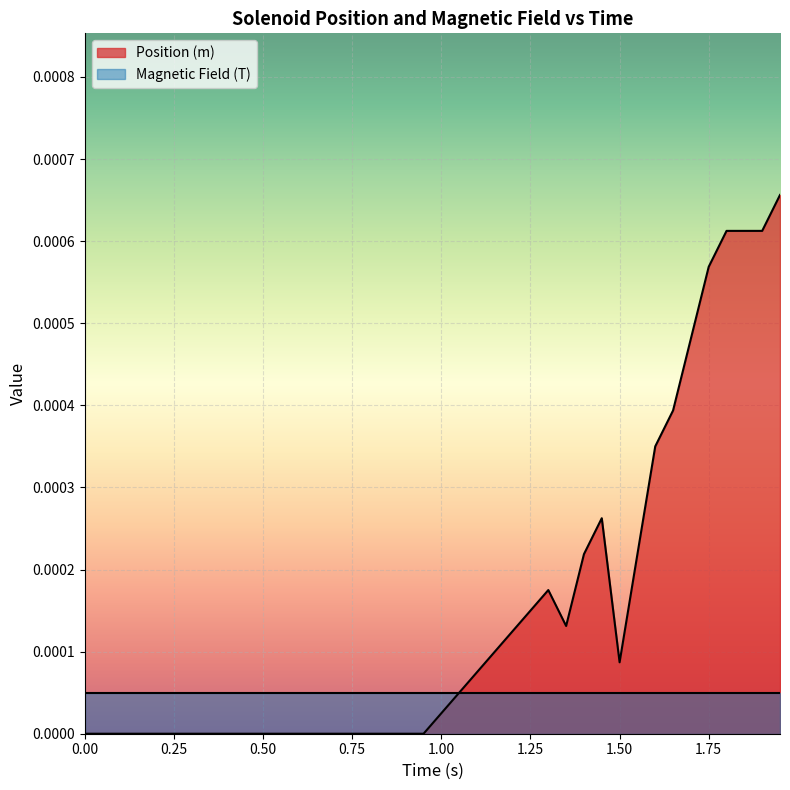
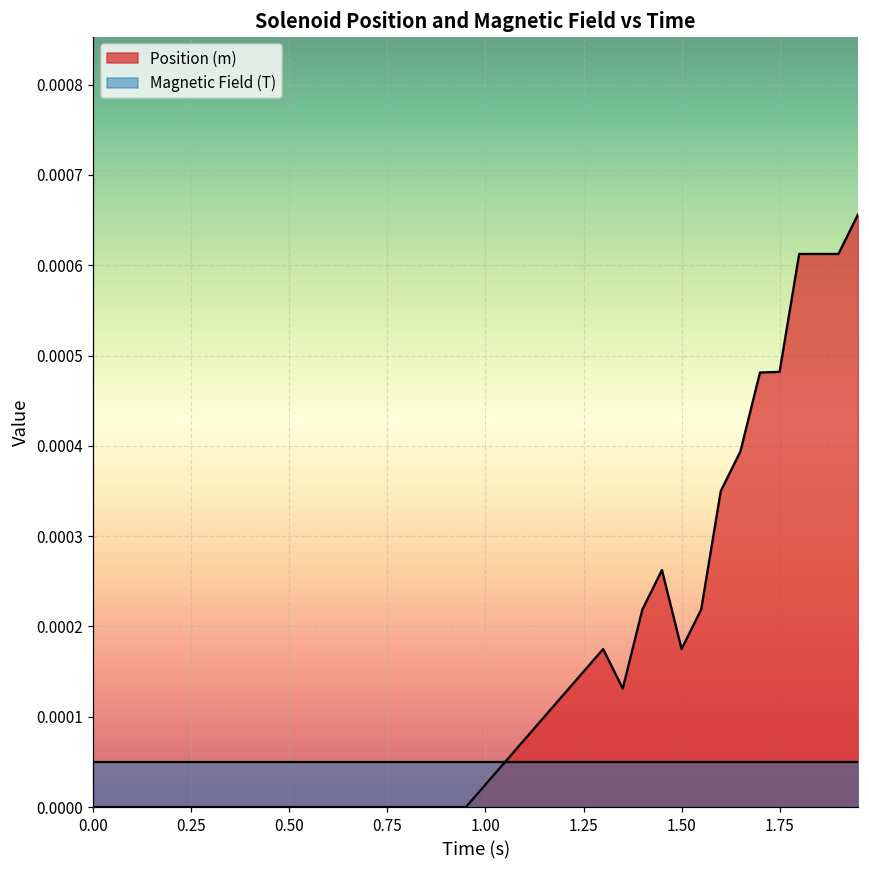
Position (m), 1.50: 0.00009 -> 0.00018
Position (m), 1.75: 0.00057 -> 0.00048
